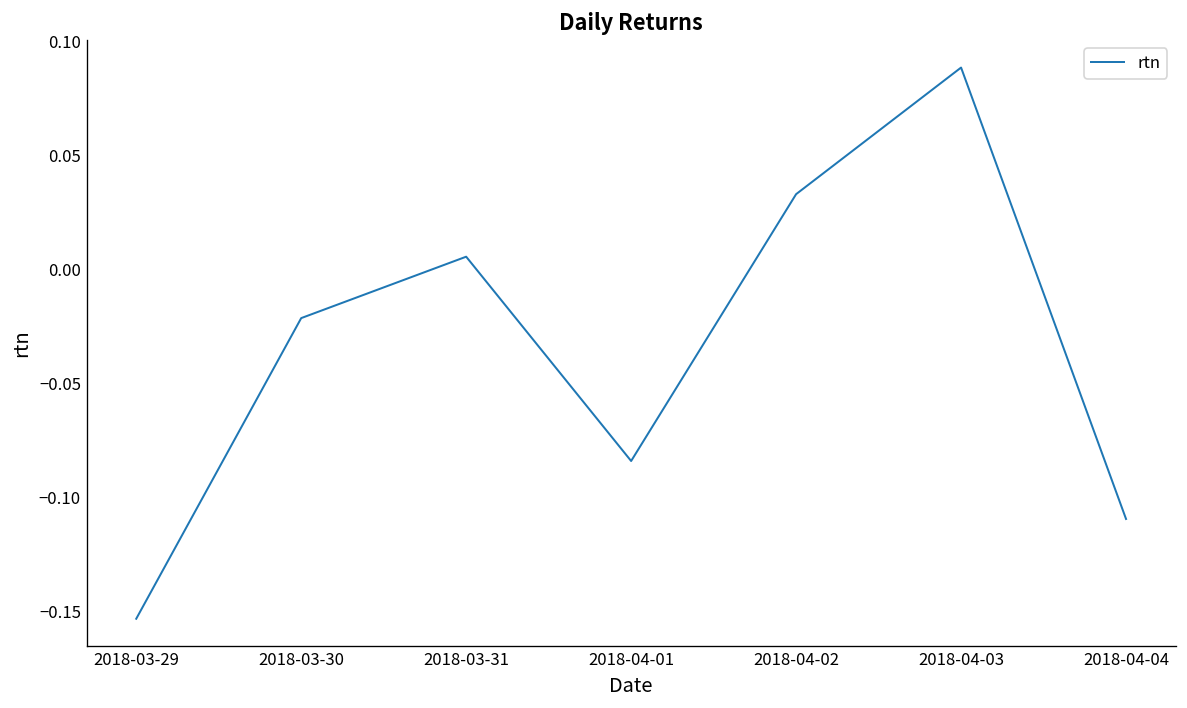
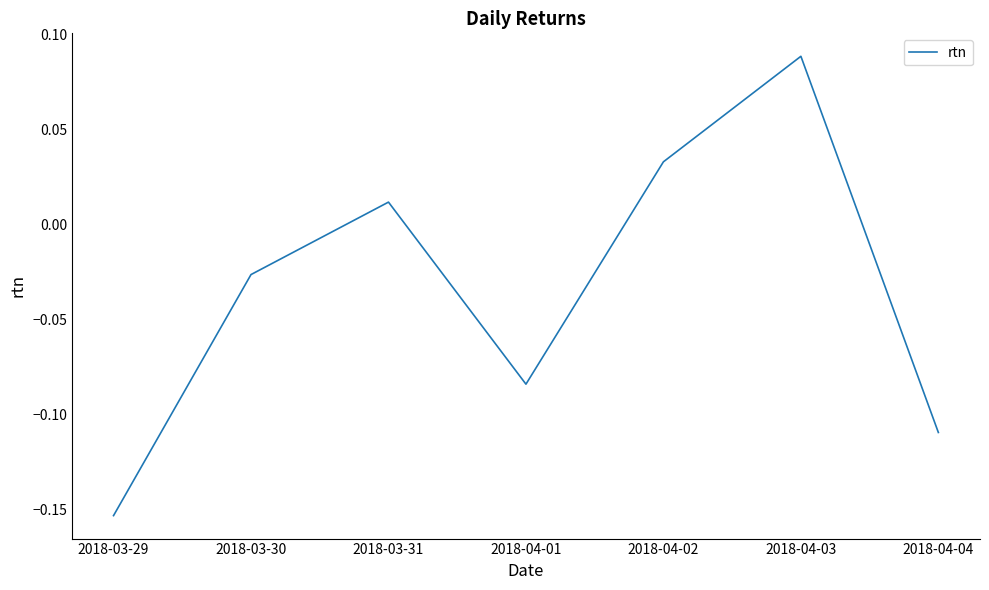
2018-03-30: -0.021 -> -0.026
2018-03-31: 0.006 -> 0.012
